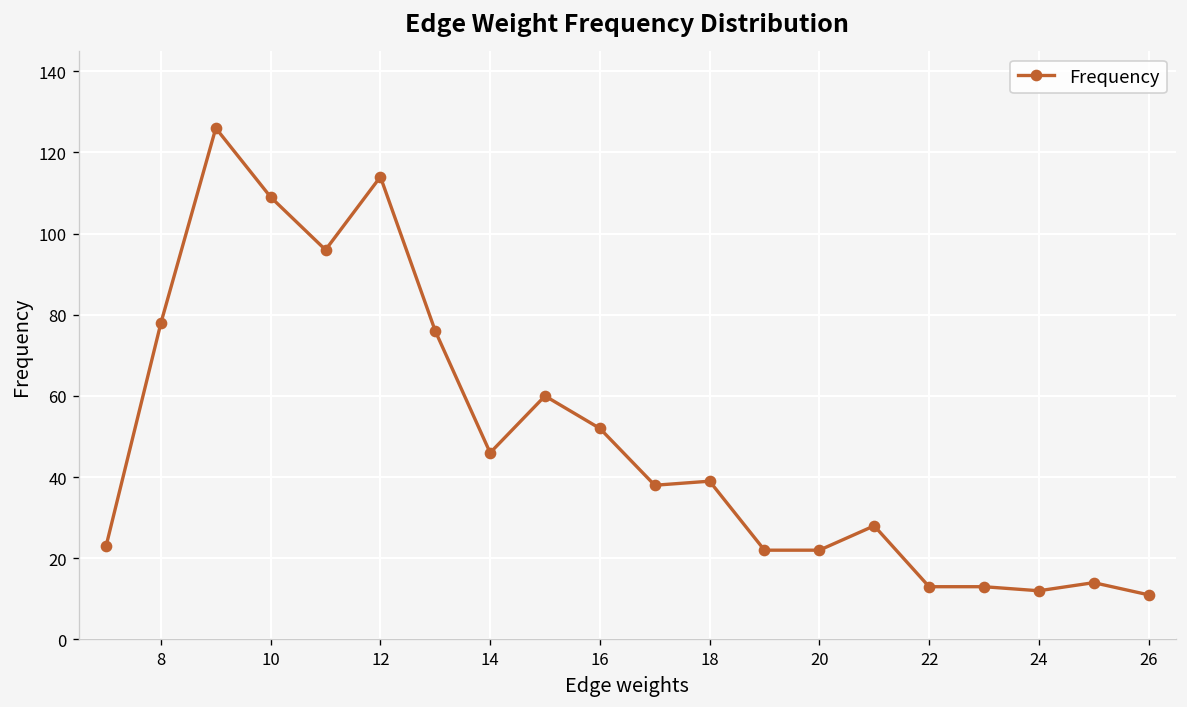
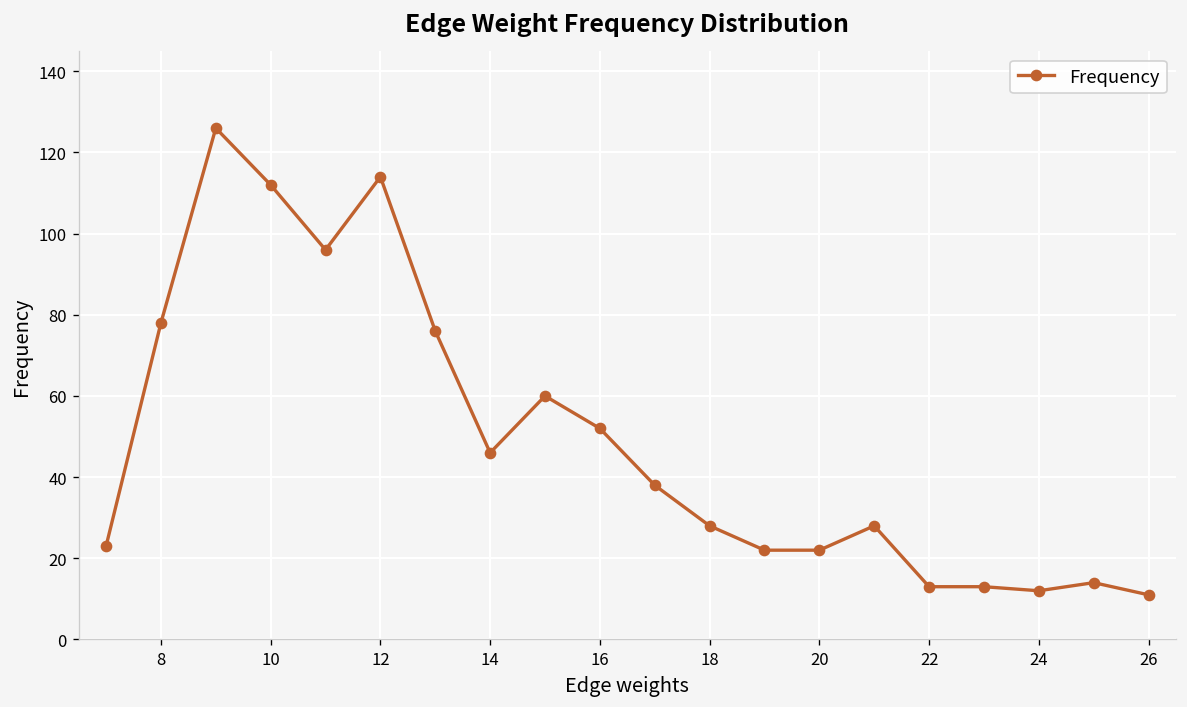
10: 109 -> 112
18: 39 -> 28
